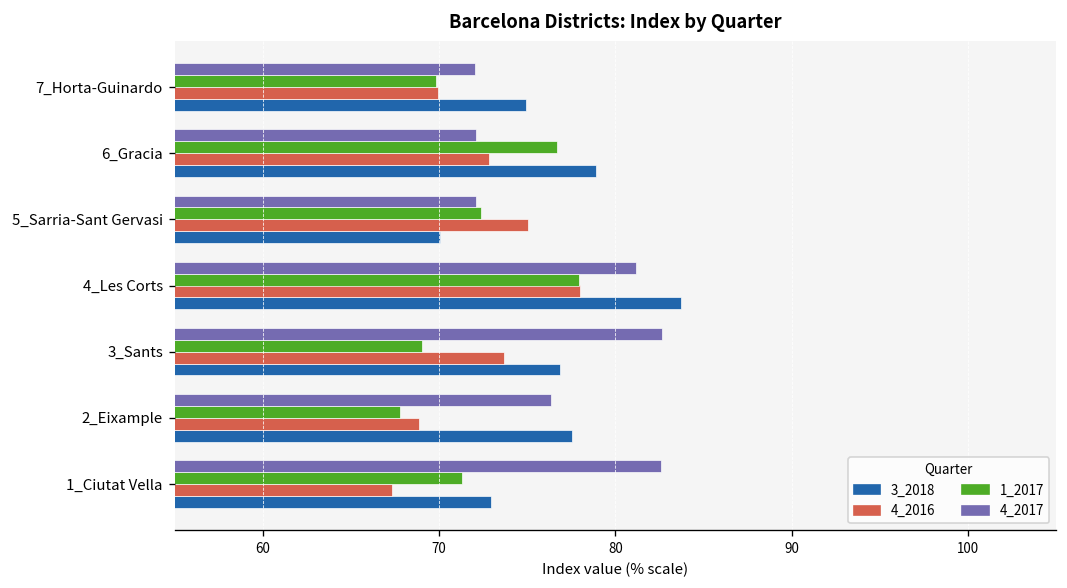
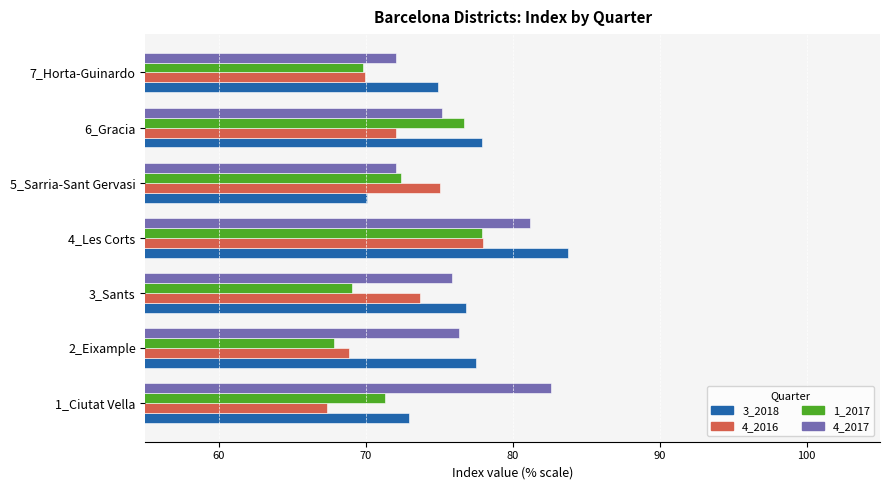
4_2017, 6_Gracia: 72.1 -> 75.2
4_2016, 6_Gracia: 72.9 -> 72.1
3_2018, 6_Gracia: 78.9 -> 77.9
4_2017, 3_Sants: 82.6 -> 75.8
